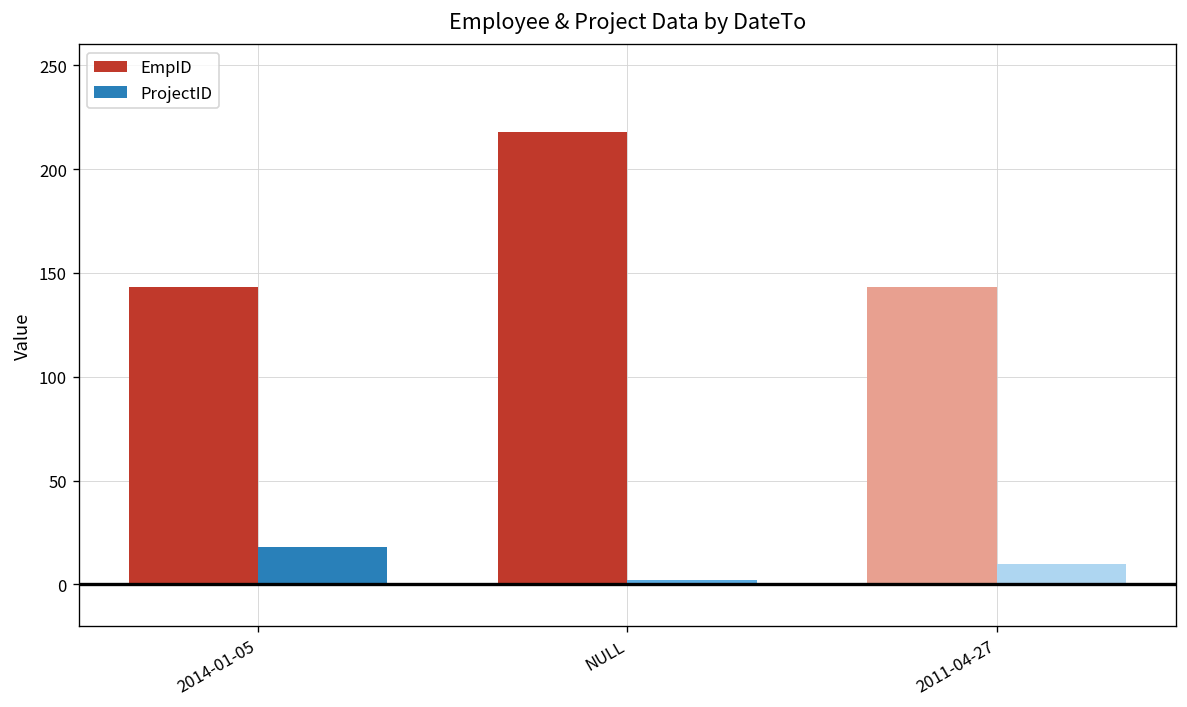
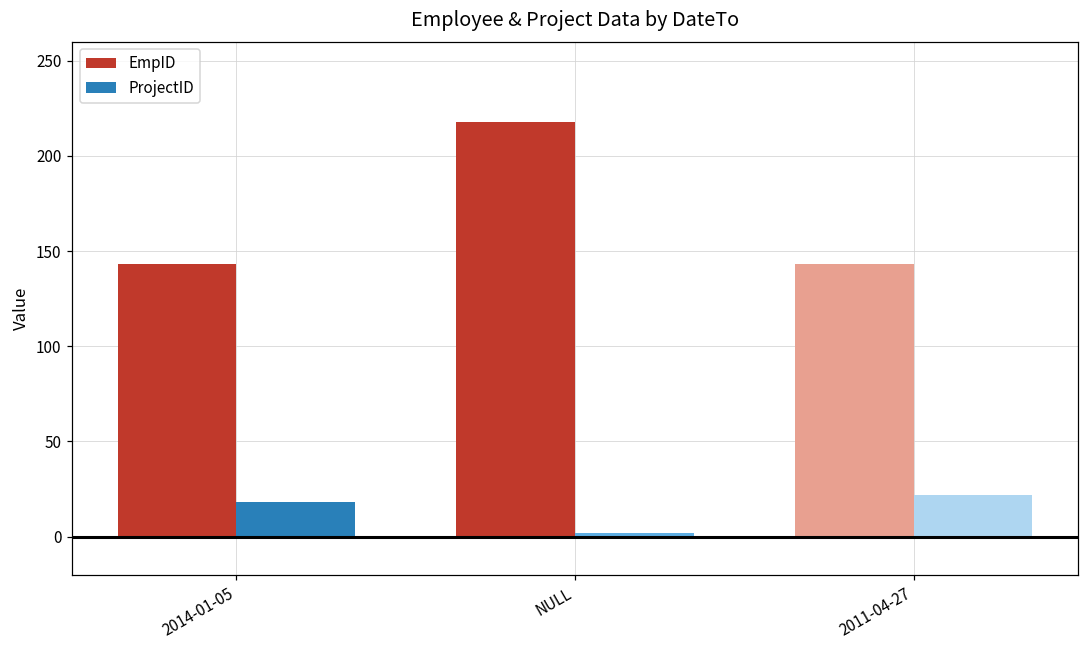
ProjectID, 2011-04-27: 10 -> 22
